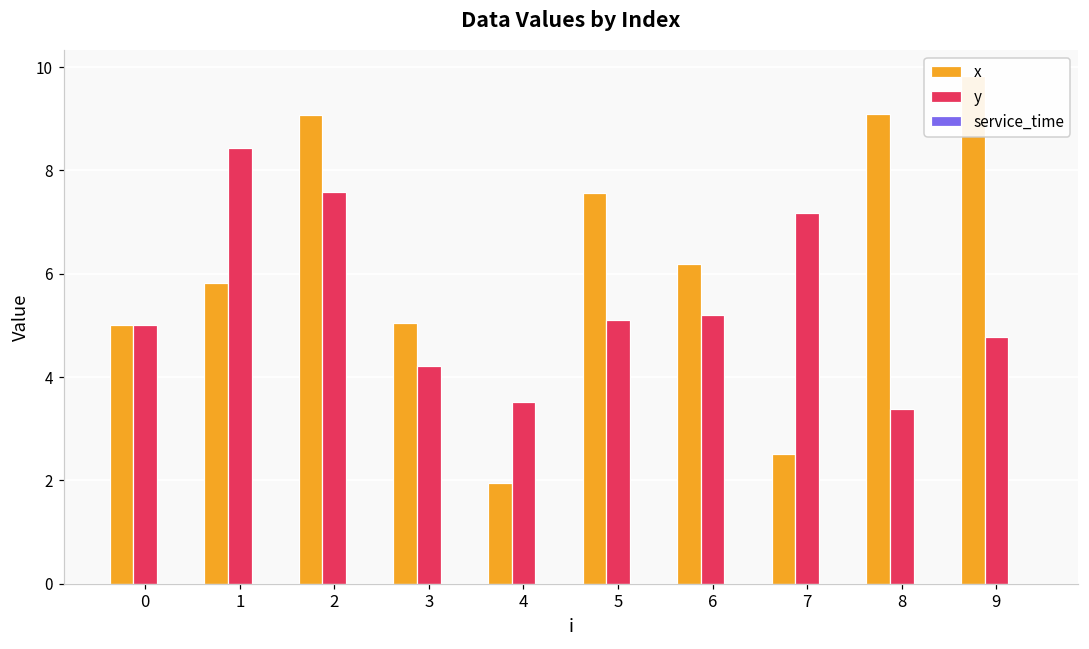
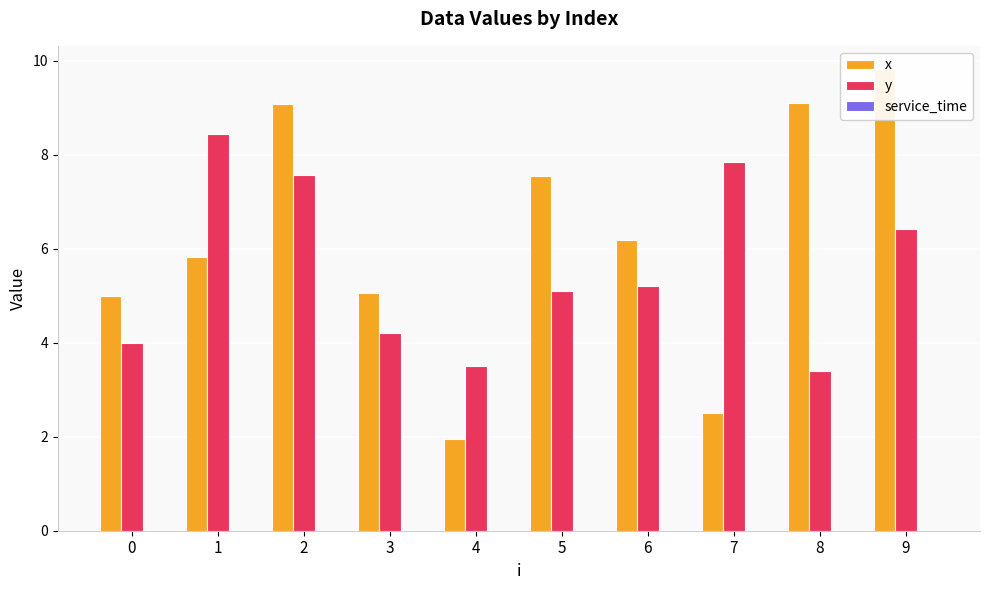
y, 0: 5 -> 4
y, 7: 7.2 -> 7.8
y, 9: 4.8 -> 6.4
